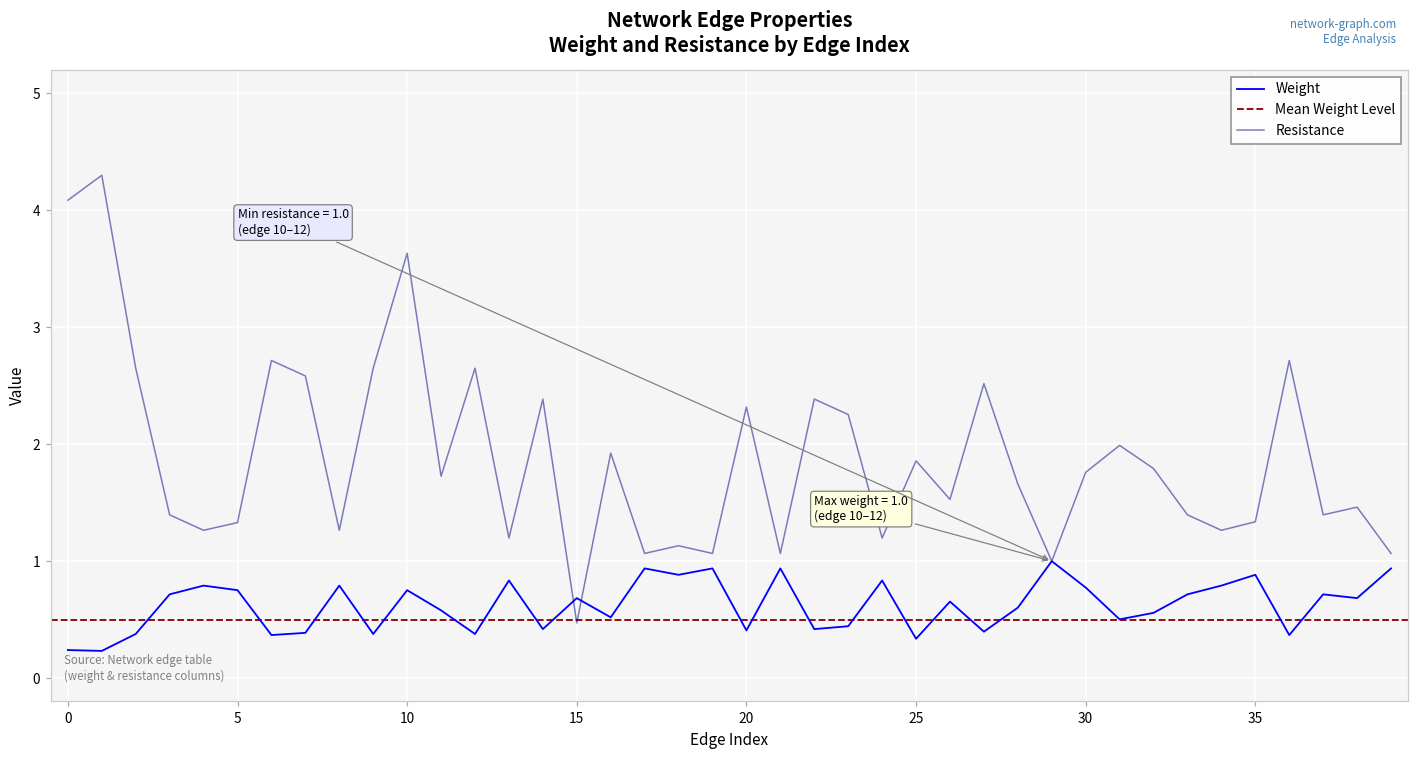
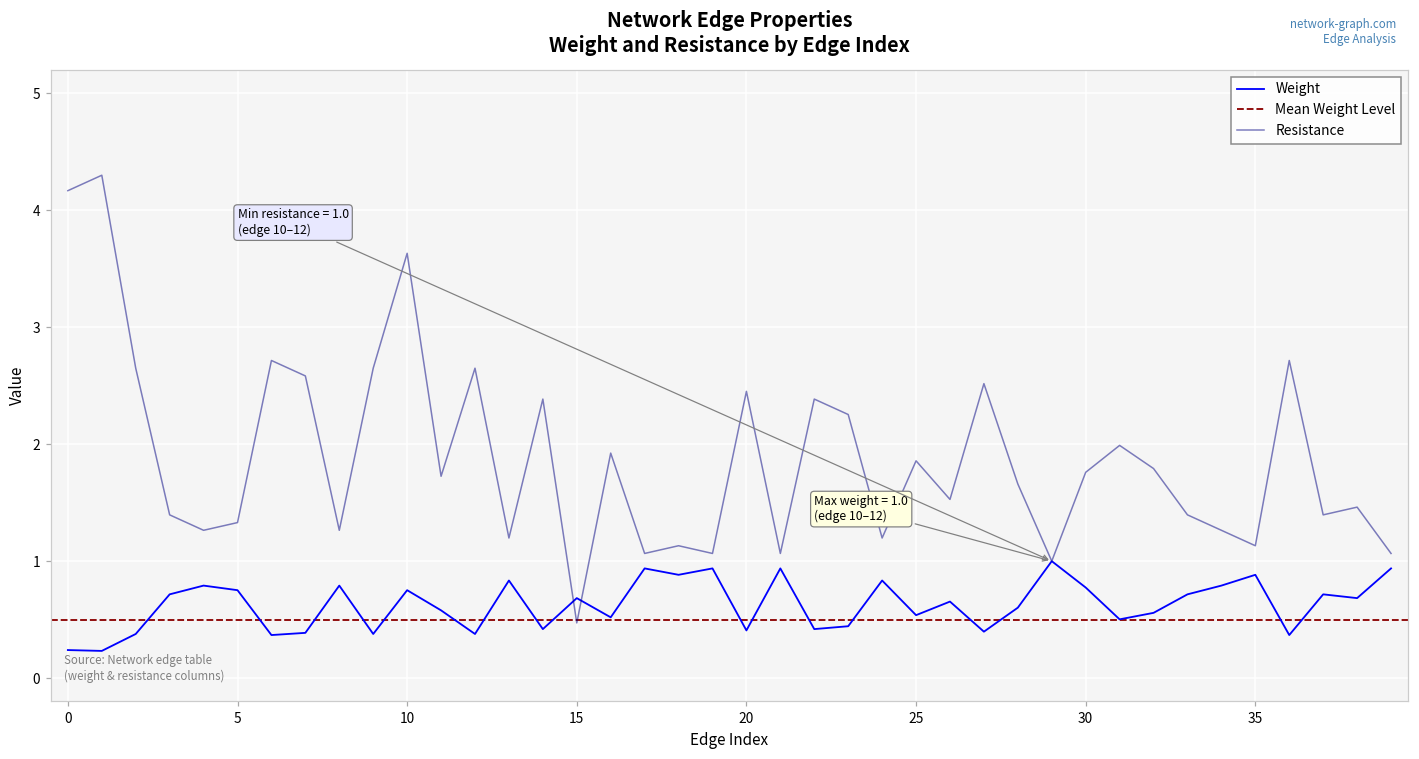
Resistance, 0: 4.09 -> 4.17
Resistance, 20: 2.32 -> 2.45
Weight, 25: 0.34 -> 0.54
Resistance, 35: 1.34 -> 1.13
